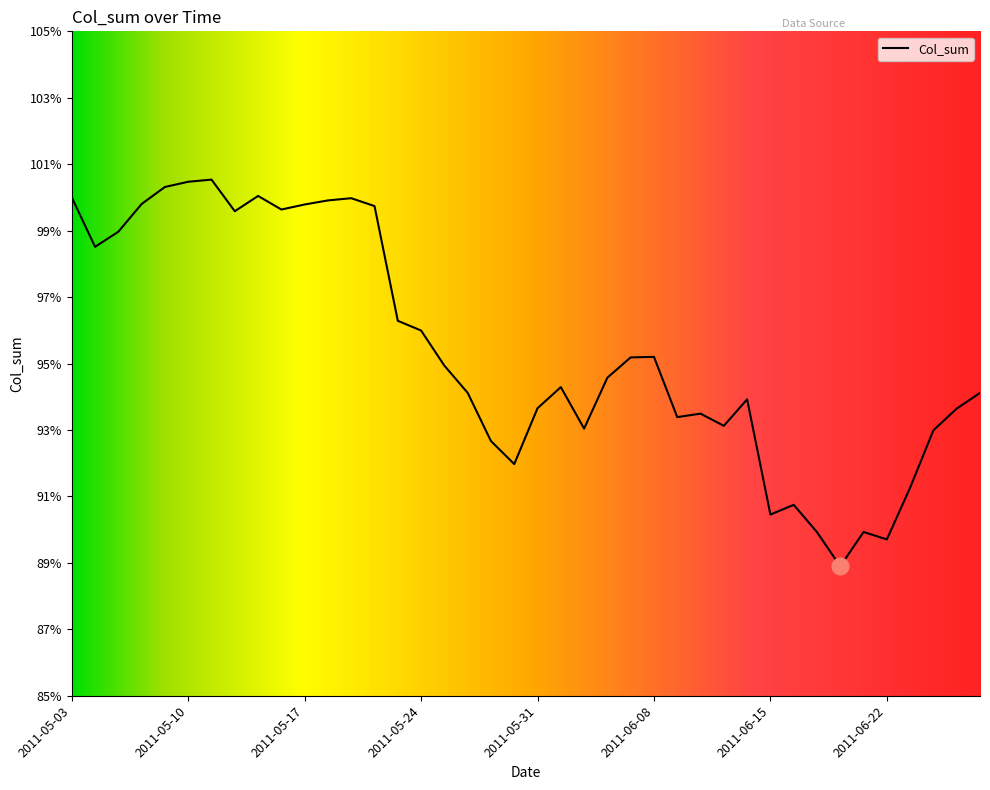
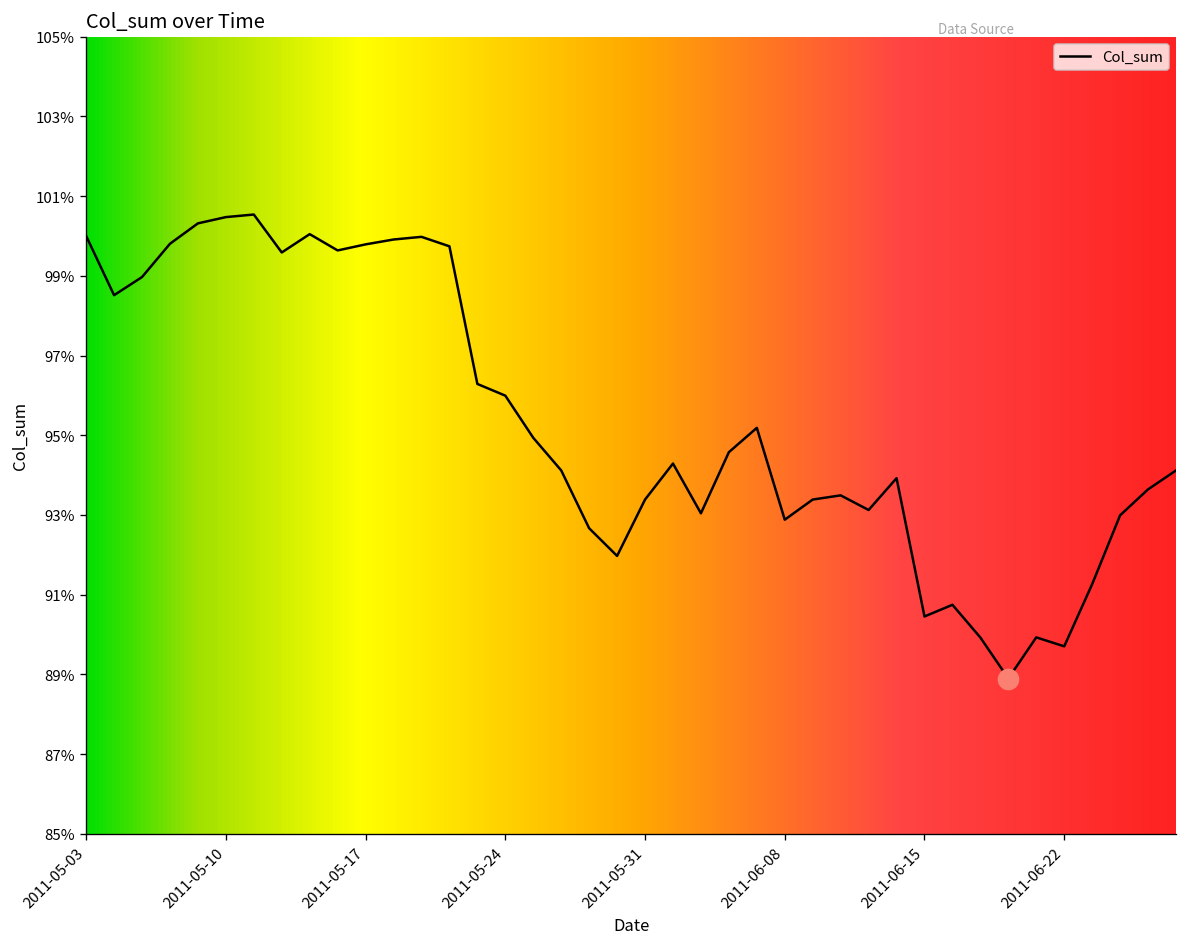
Col_sum, 2011-05-31: 93.7% -> 93.4%
Col_sum, 2011-06-08: 95.2% -> 92.9%
